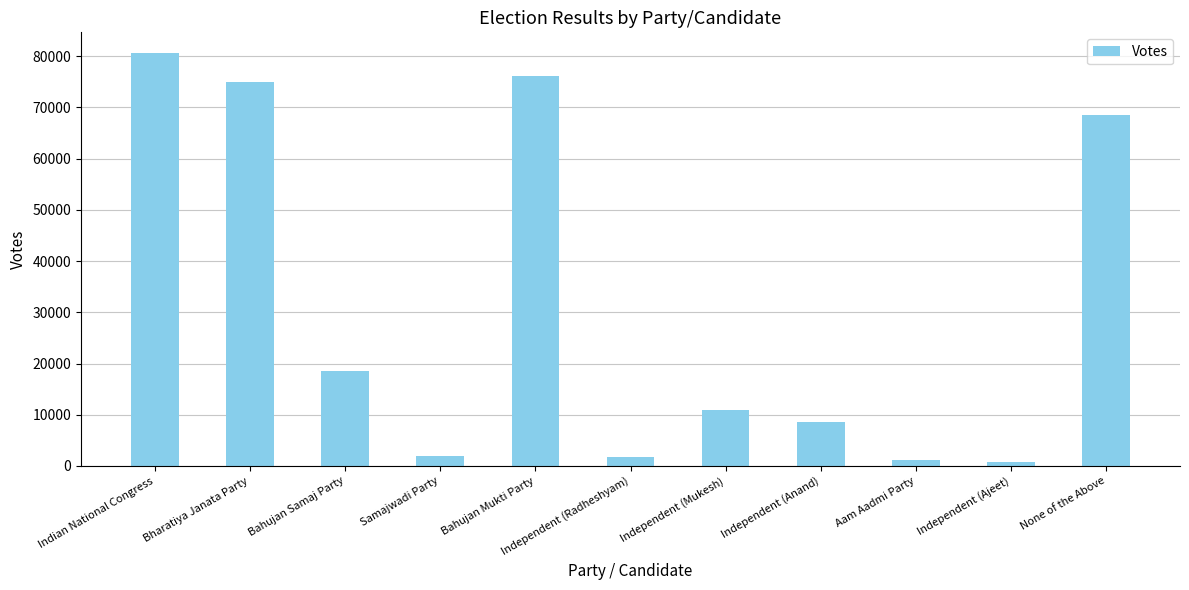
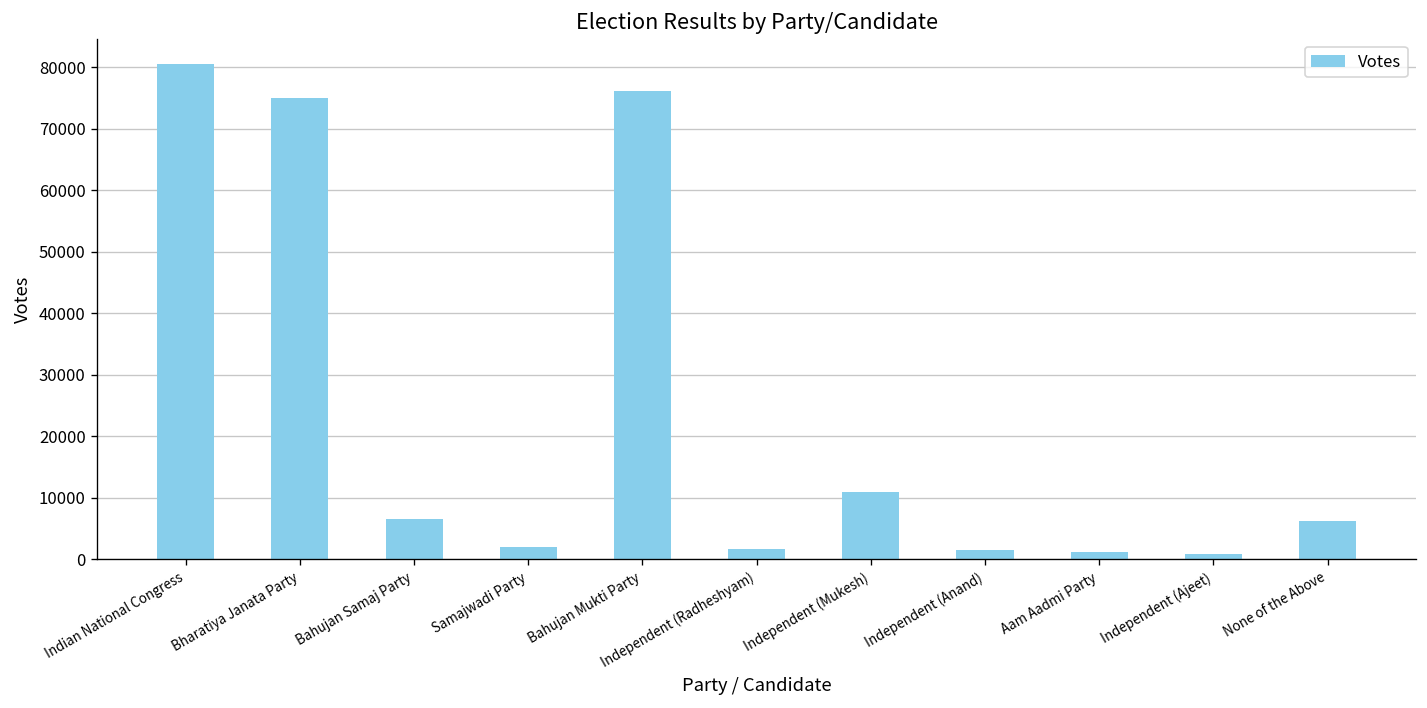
Bahujan Samaj Party: 19000 -> 7000
Independent (Anand): 9000 -> 2000
None of the Above: 69000 -> 6000
